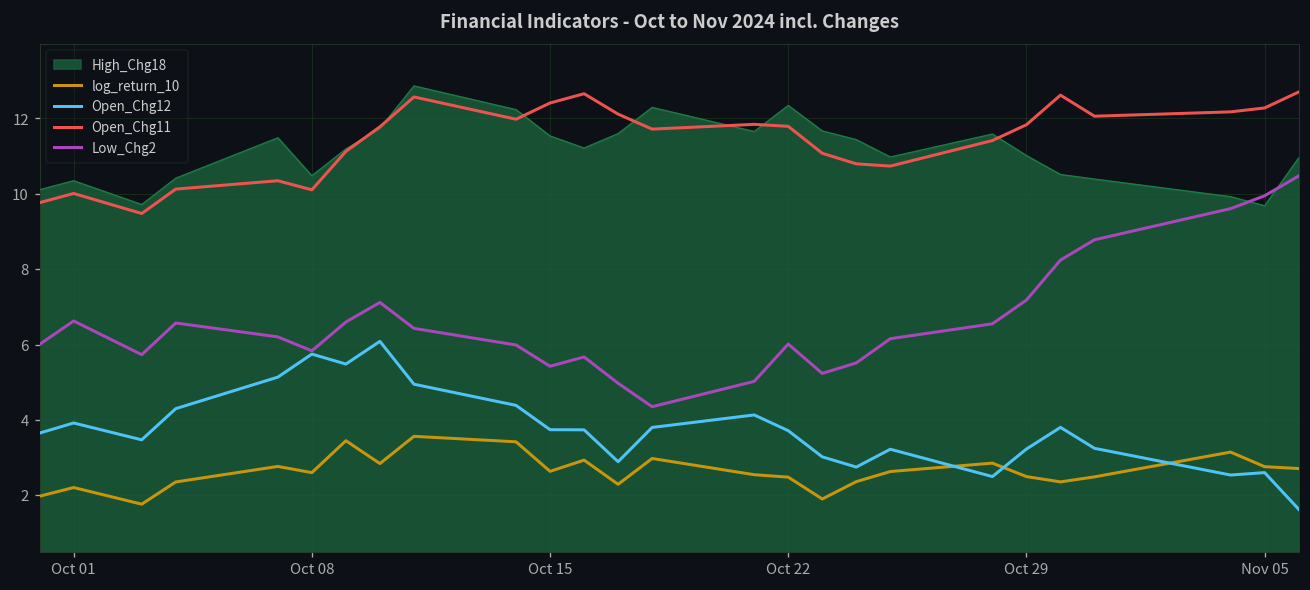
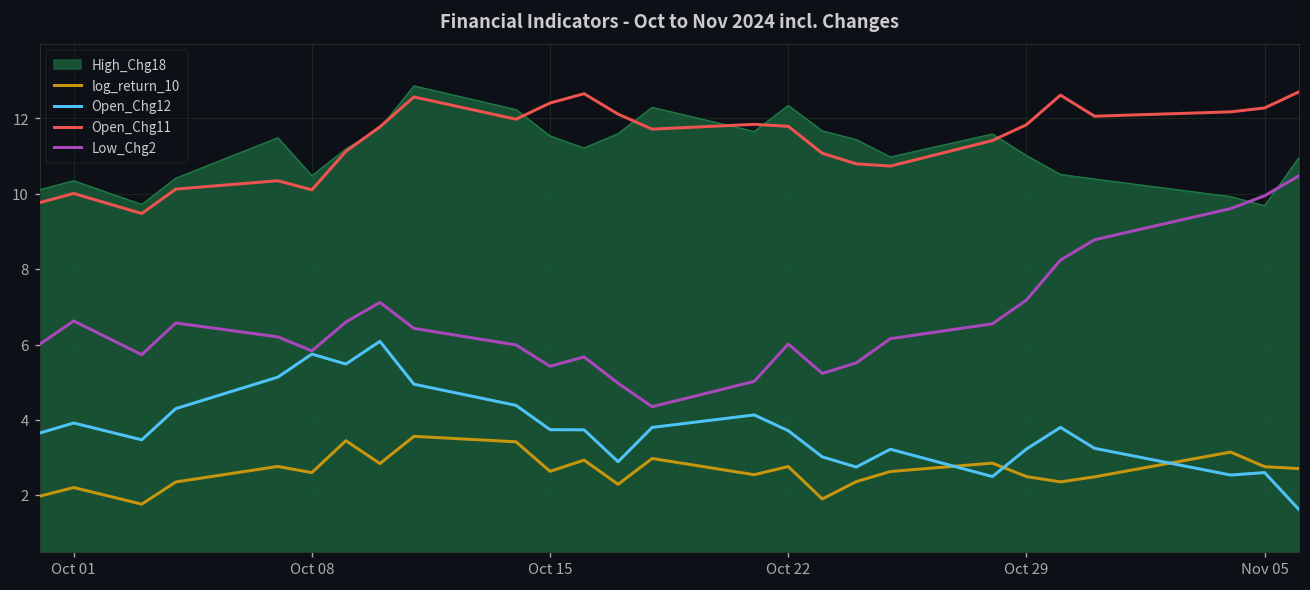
log_return_10, Oct 22: 2.5 -> 2.8
